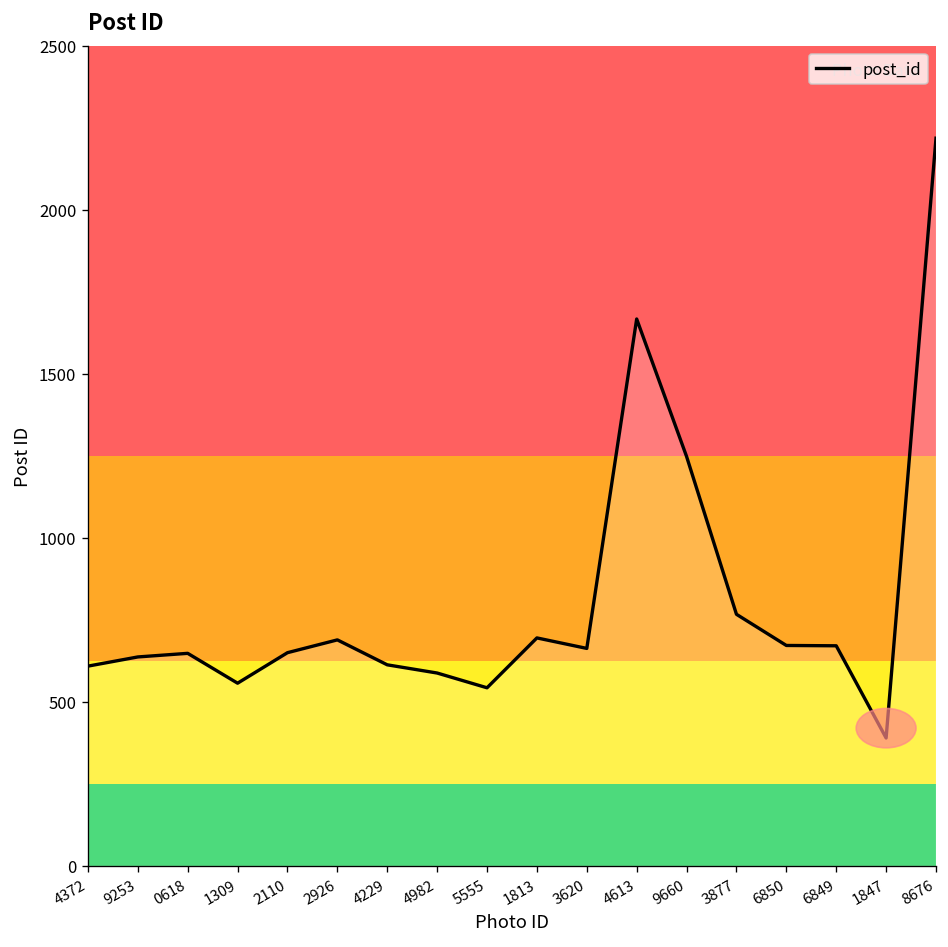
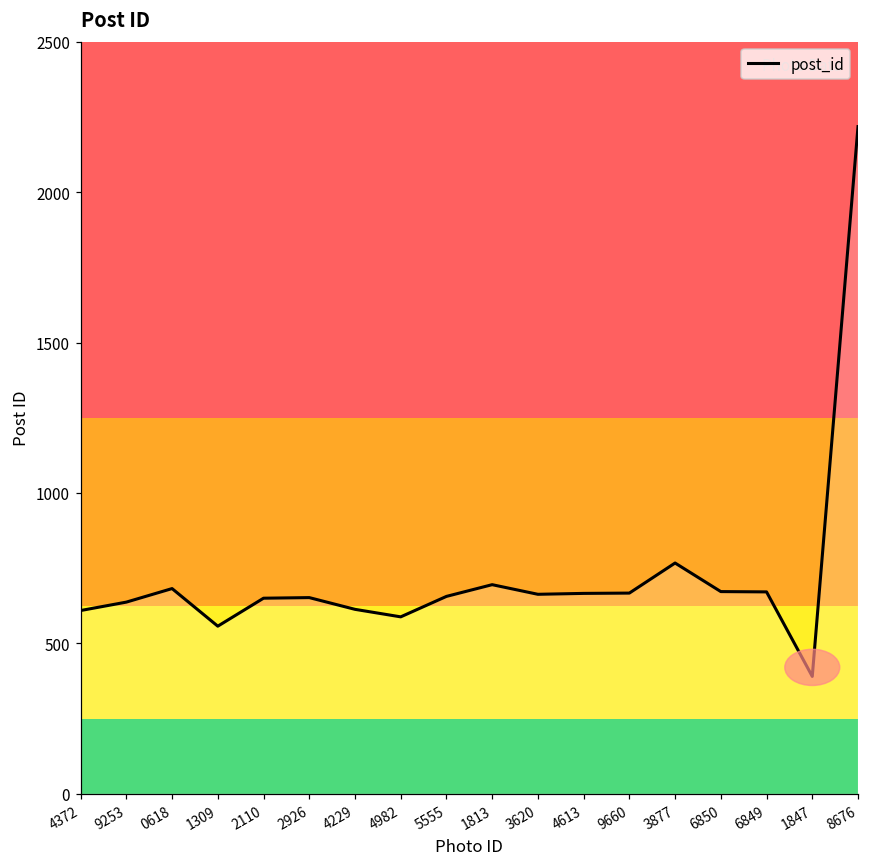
0618: 650 -> 680
2926: 690 -> 650
5555: 540 -> 660
4613: 1670 -> 670
9660: 1250 -> 670
